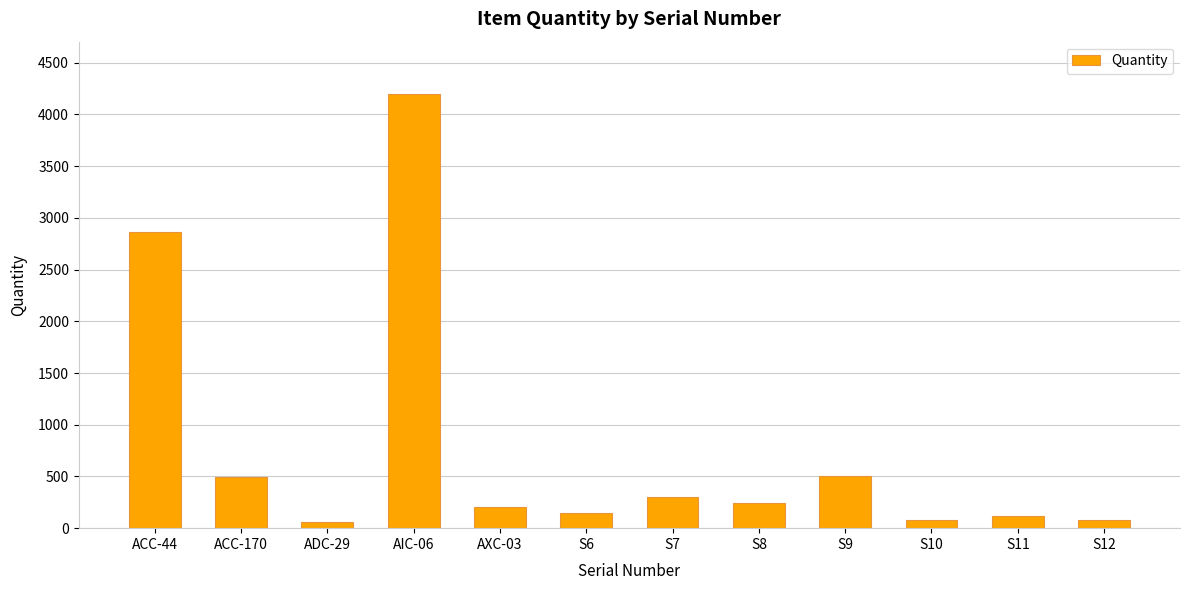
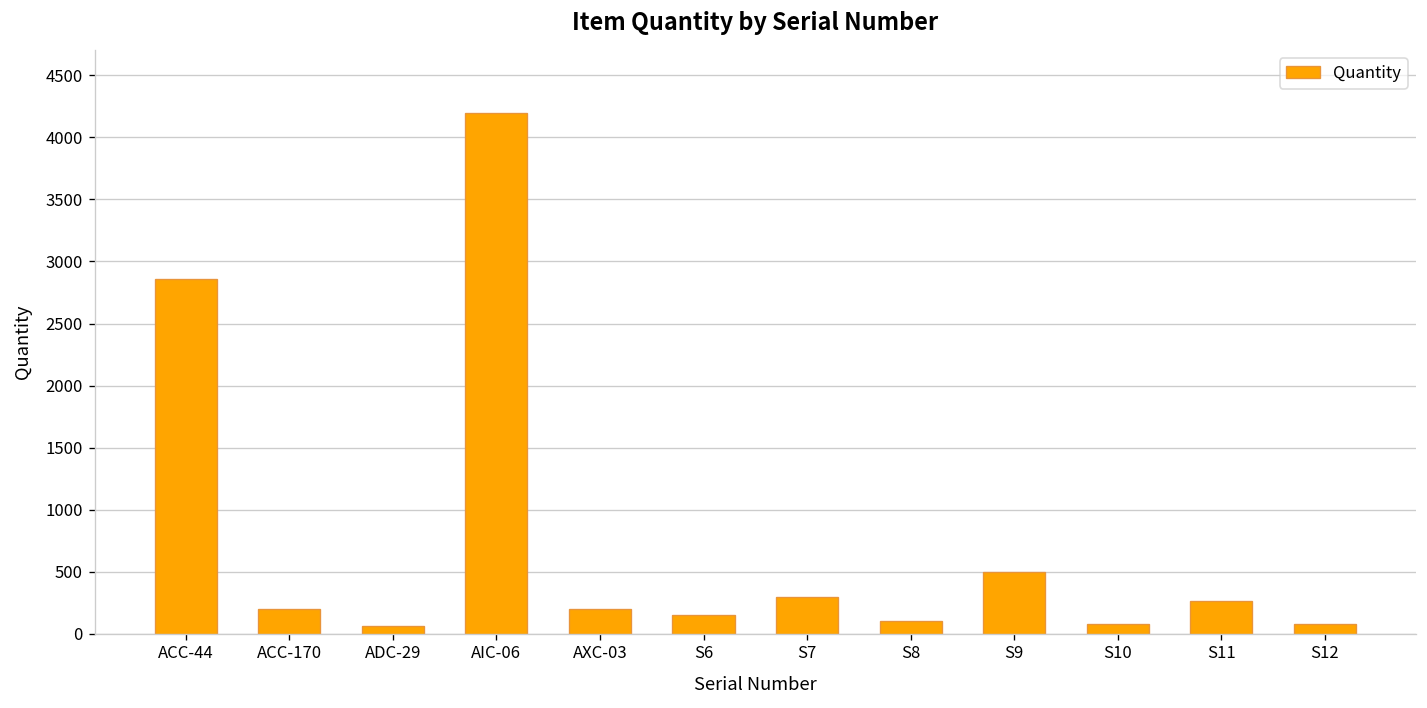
ACC-170: 500 -> 200
S8: 240 -> 100
S11: 120 -> 260
